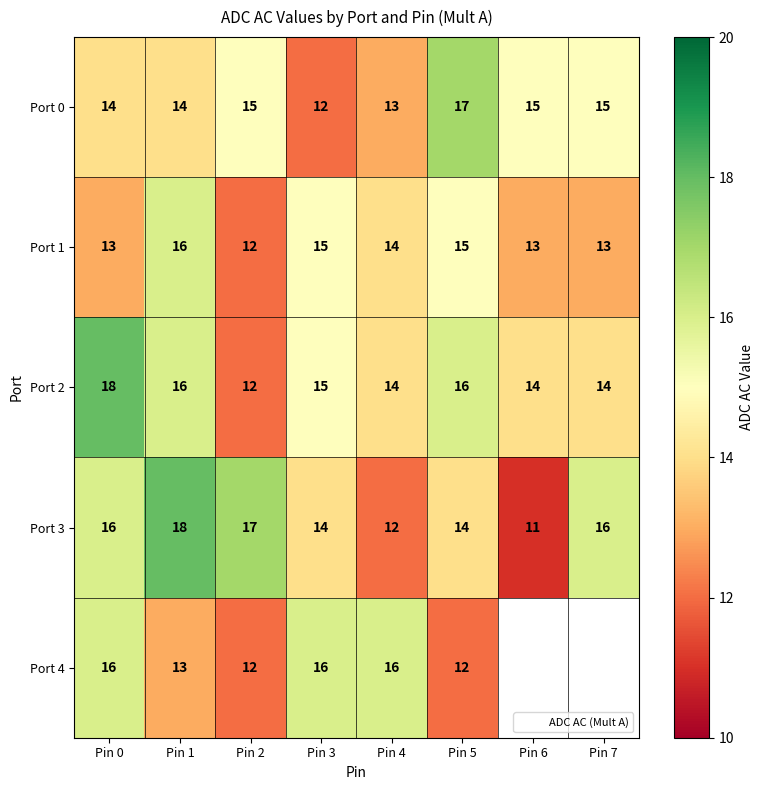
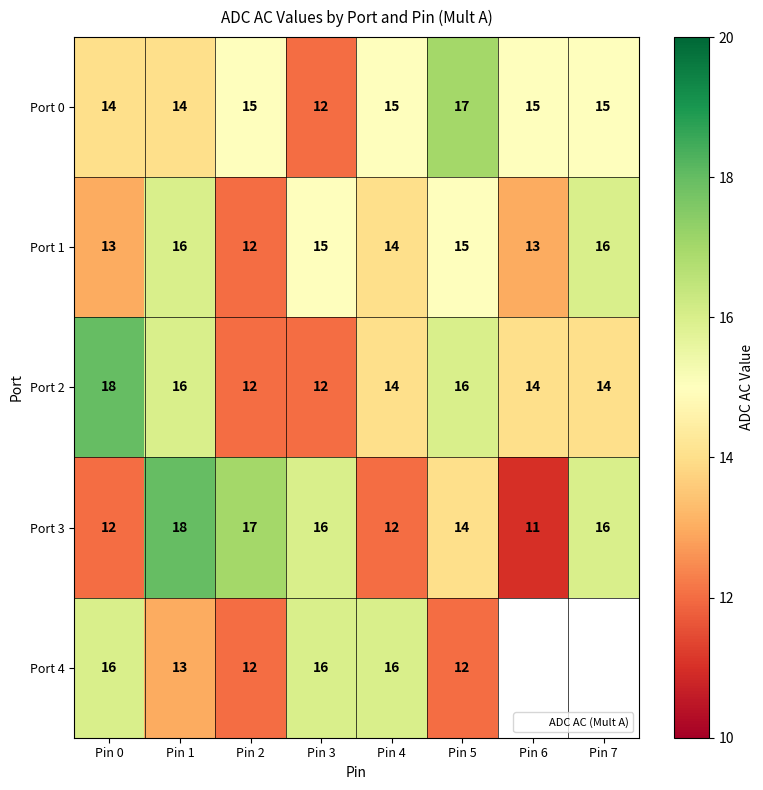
Port 0, Pin 4: 13 -> 15
Port 1, Pin 7: 13 -> 16
Port 2, Pin 3: 15 -> 12
Port 3, Pin 0: 16 -> 12
Port 3, Pin 3: 14 -> 16
